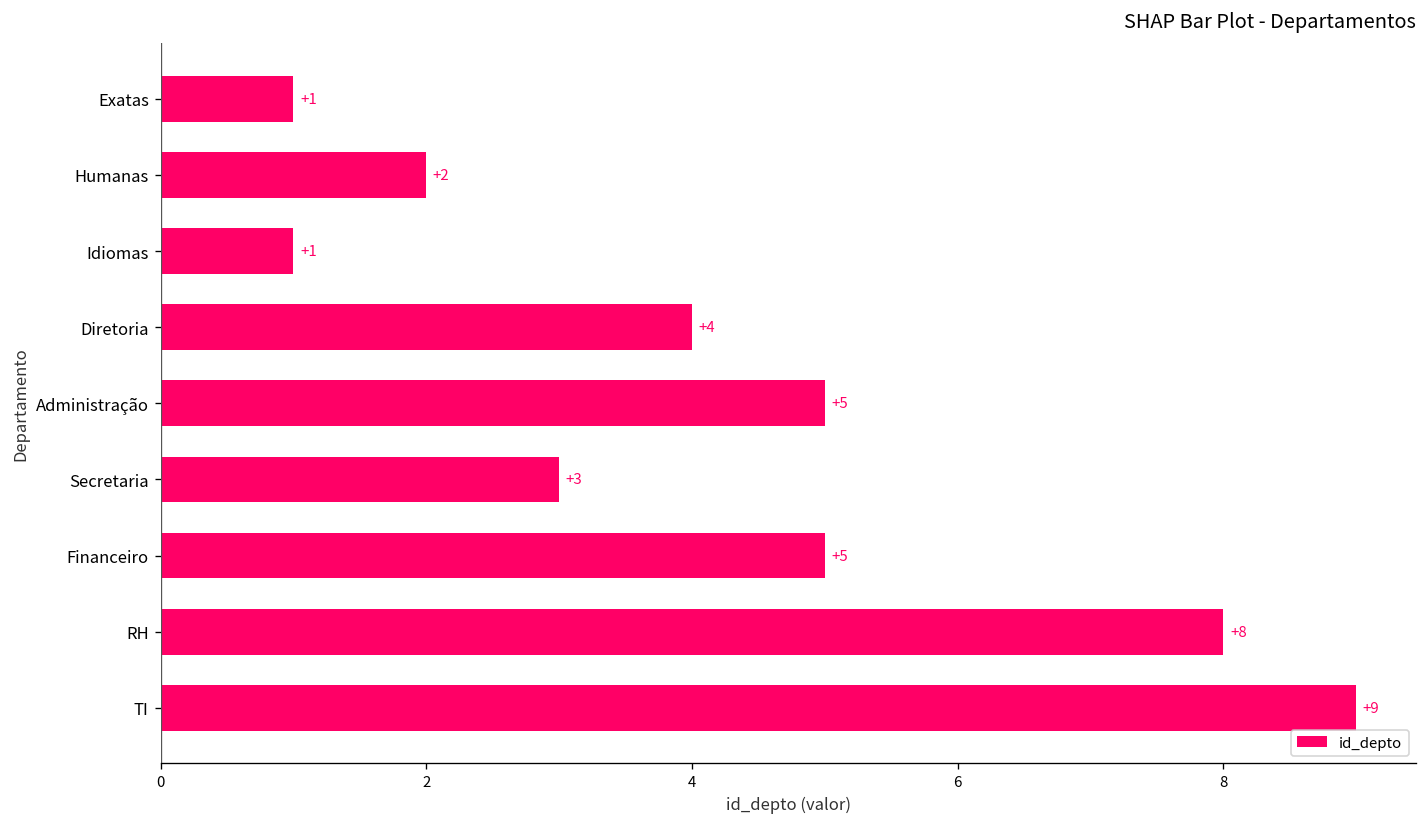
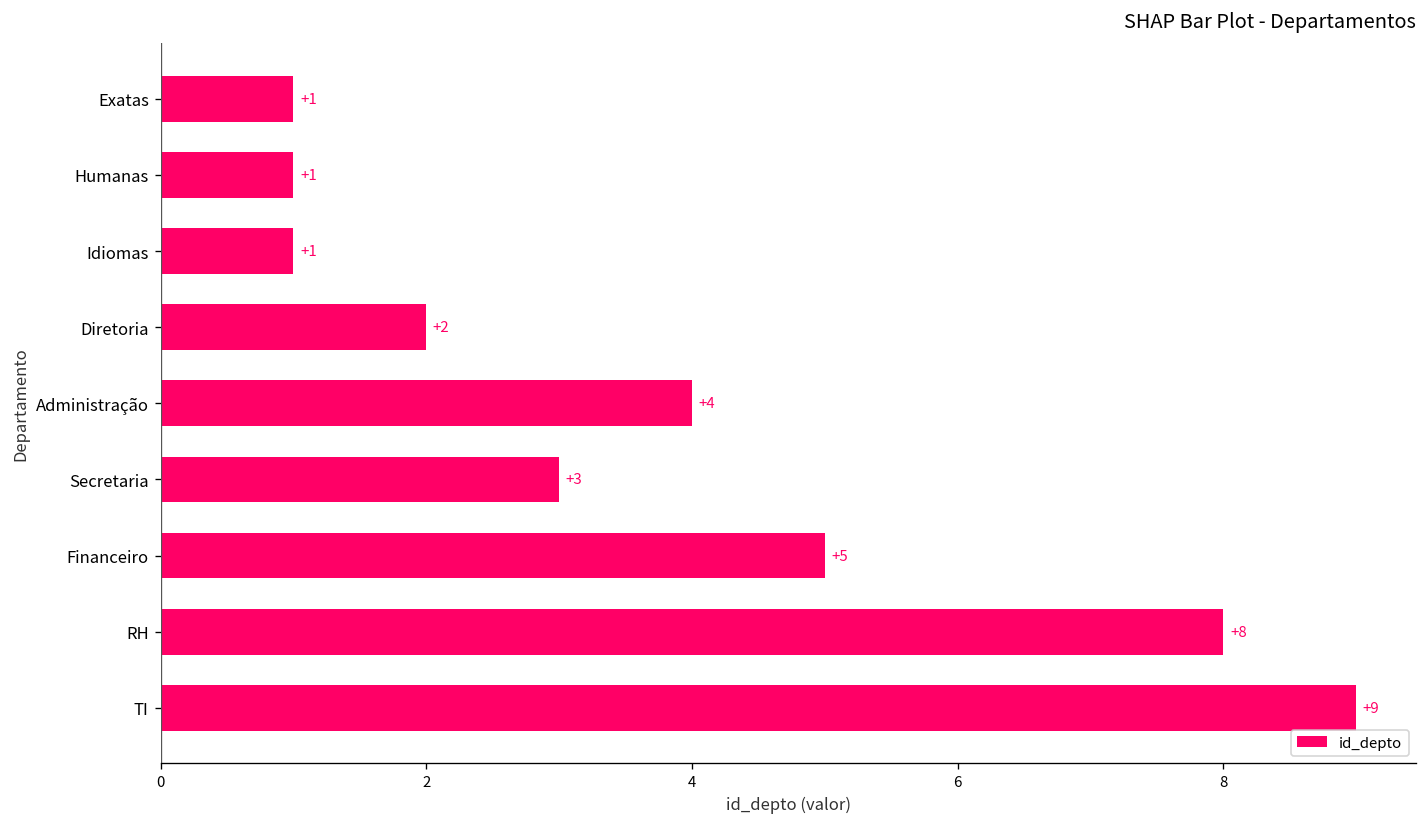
Humanas: +2 -> +1
Diretoria: +4 -> +2
Administração: +5 -> +4
